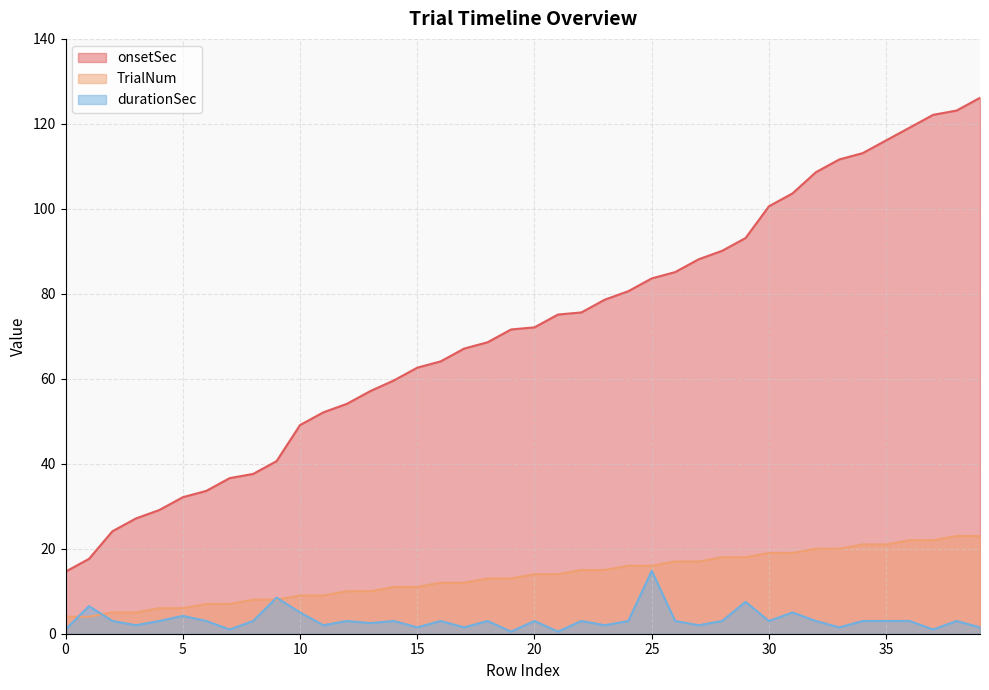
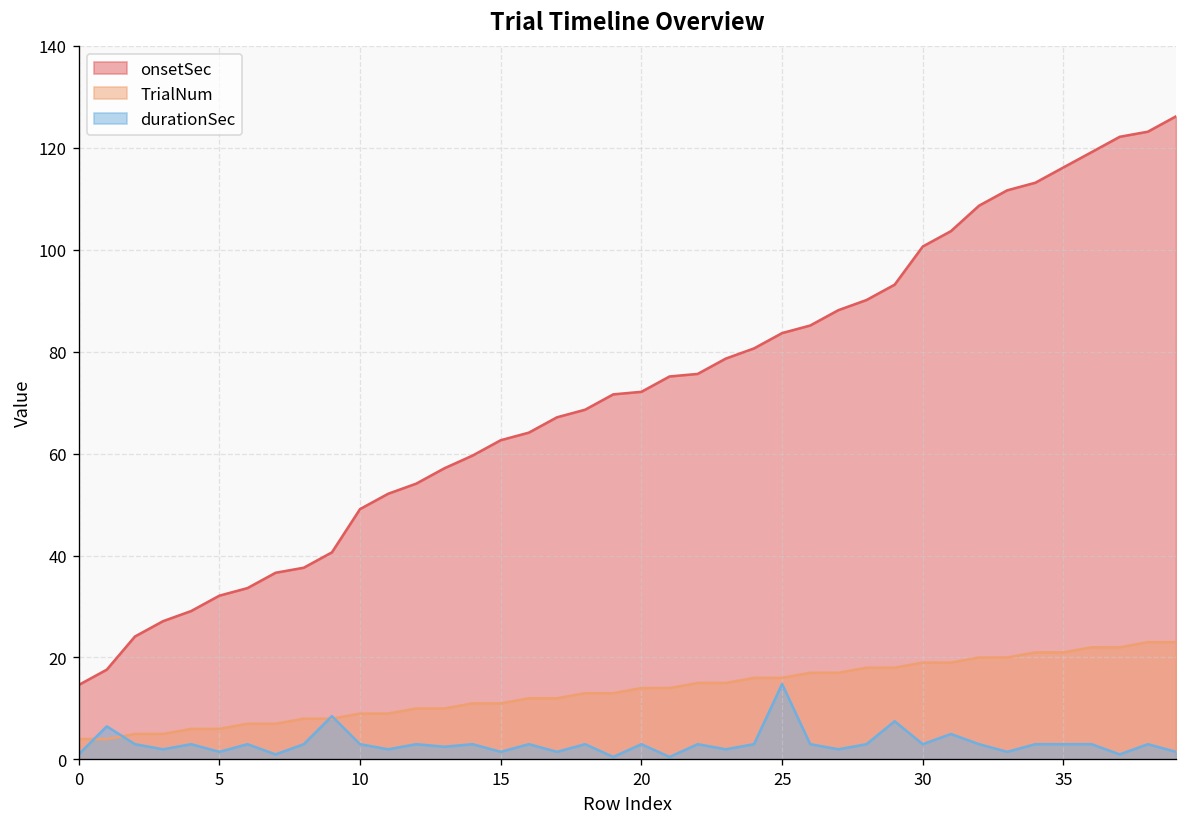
durationSec, 5: 4 -> 2
durationSec, 10: 5 -> 3
